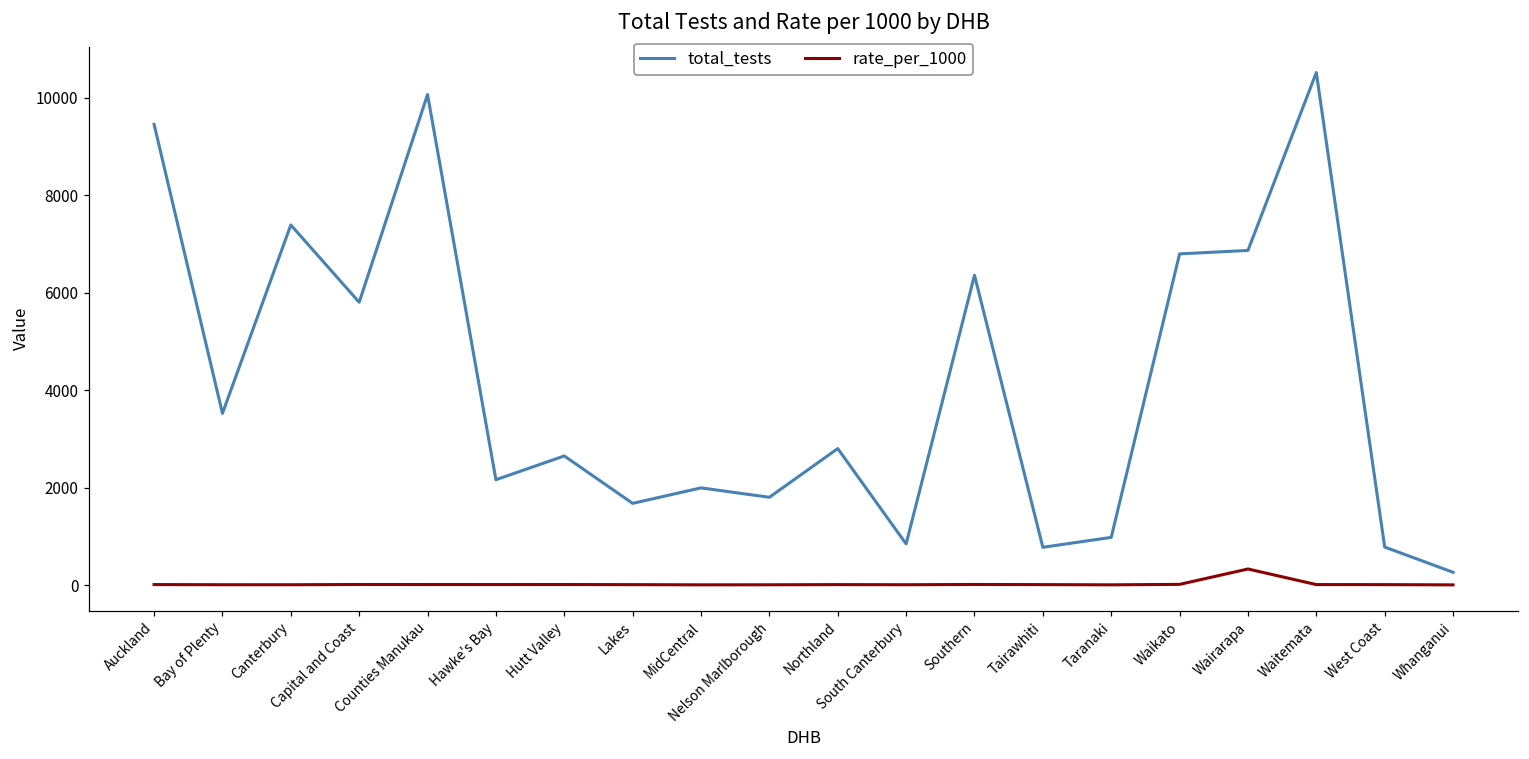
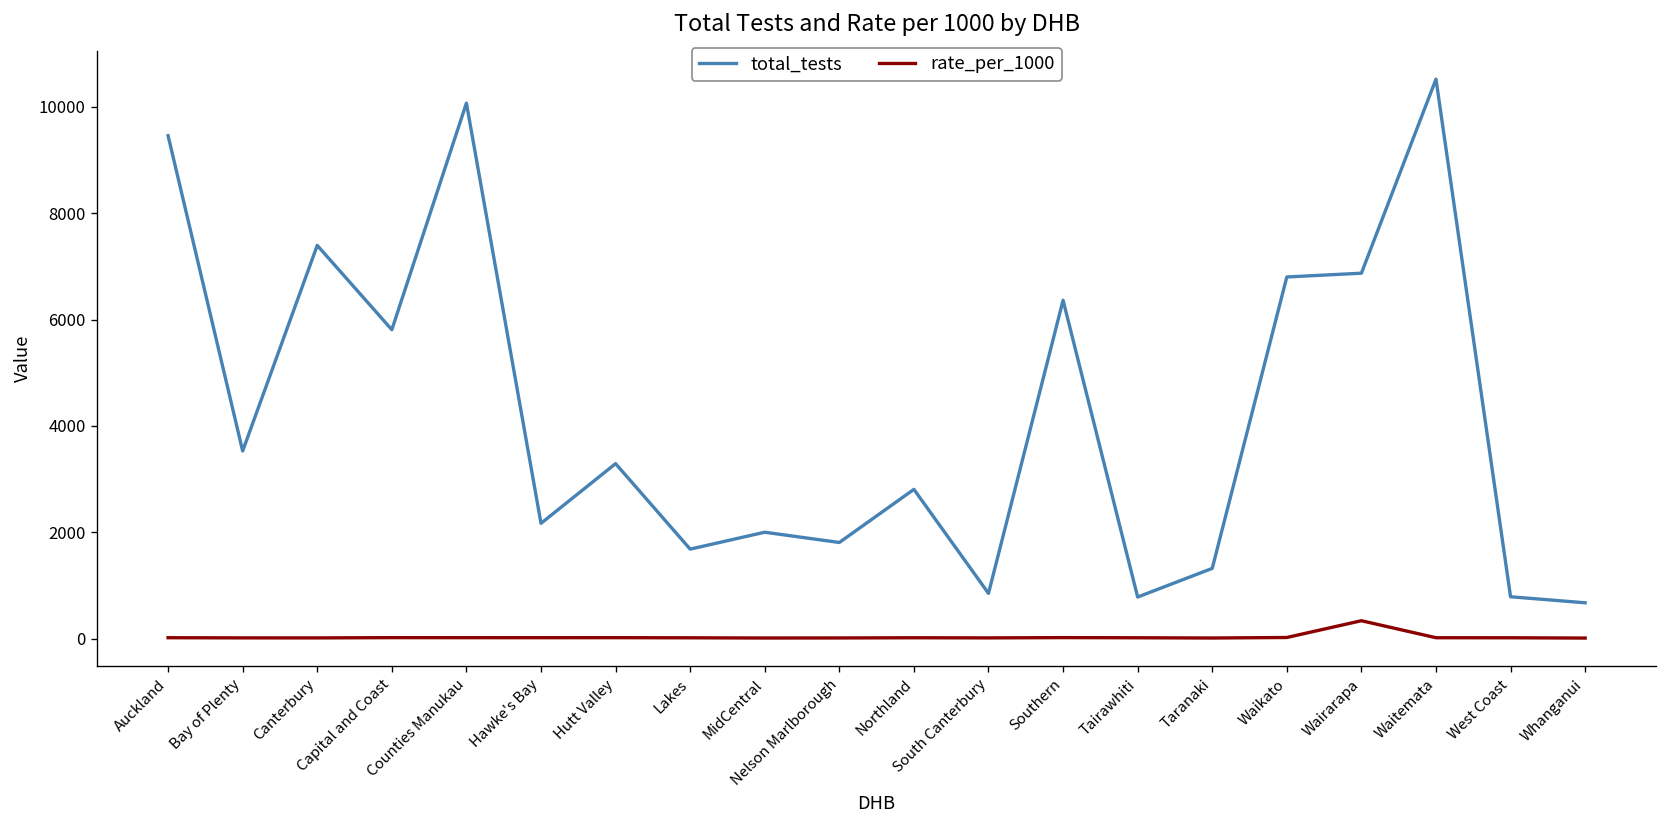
total_tests, Hutt Valley: 2700 -> 3300
total_tests, Taranaki: 1000 -> 1300
total_tests, Whanganui: 300 -> 700
